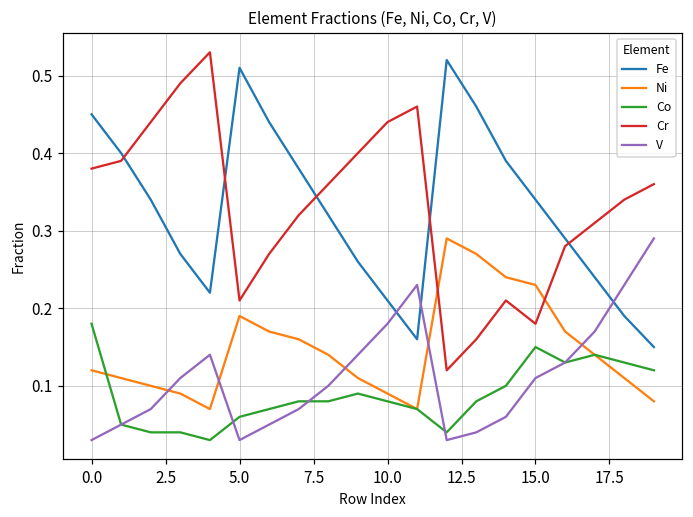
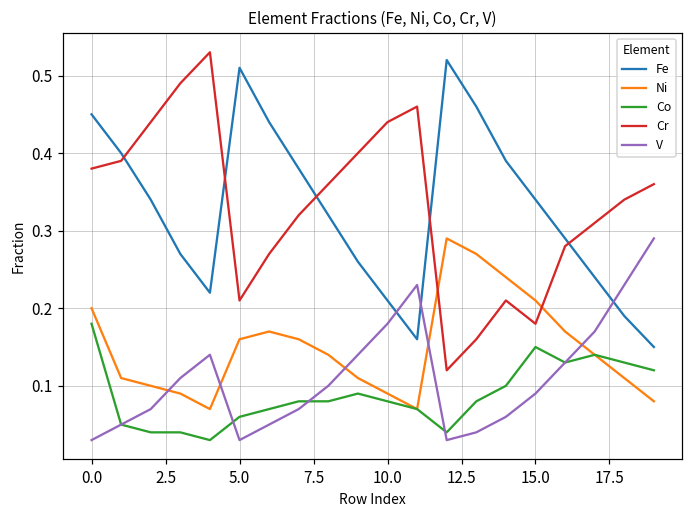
Ni, 0.0: 0.12 -> 0.20
Ni, 5.0: 0.19 -> 0.16
Ni, 15.0: 0.23 -> 0.21
V, 15.0: 0.11 -> 0.09
